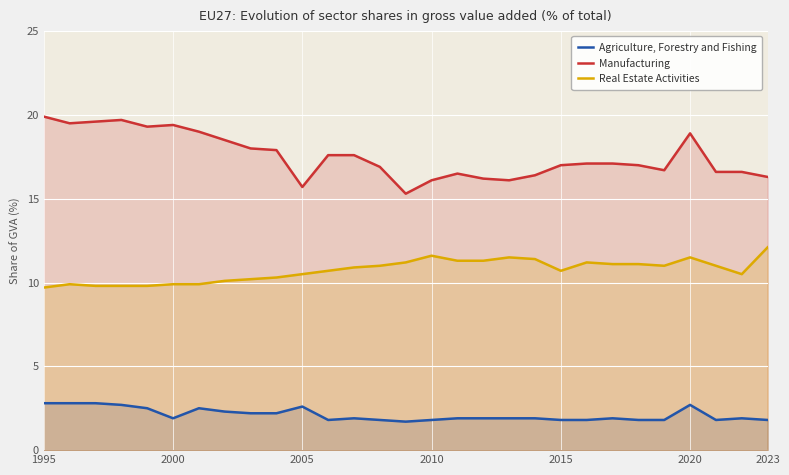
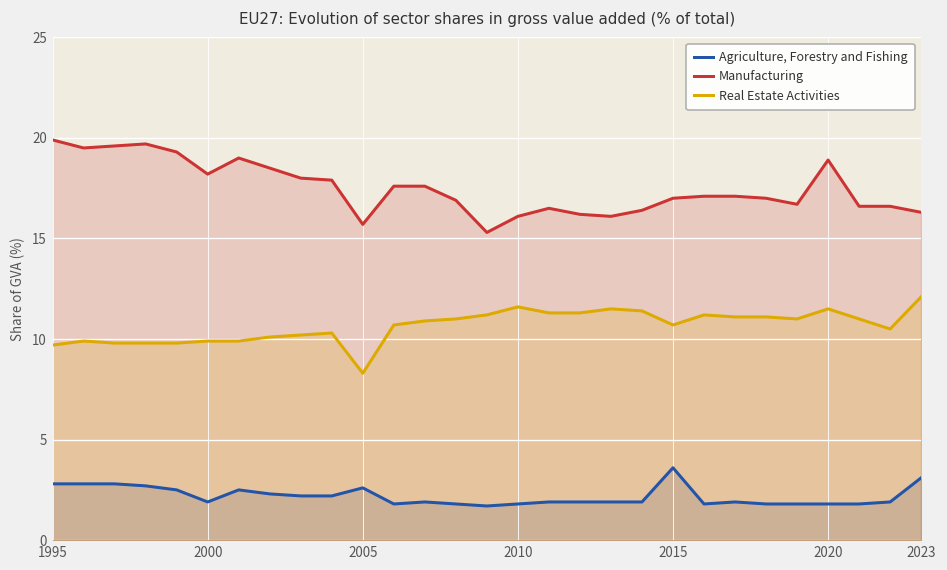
Manufacturing, 2000: 19.4 -> 18.2
Real Estate Activities, 2005: 10.5 -> 8.3
Agriculture, Forestry and Fishing, 2015: 1.8 -> 3.6
Agriculture, Forestry and Fishing, 2020: 2.7 -> 1.8
Agriculture, Forestry and Fishing, 2023: 1.8 -> 3.1
